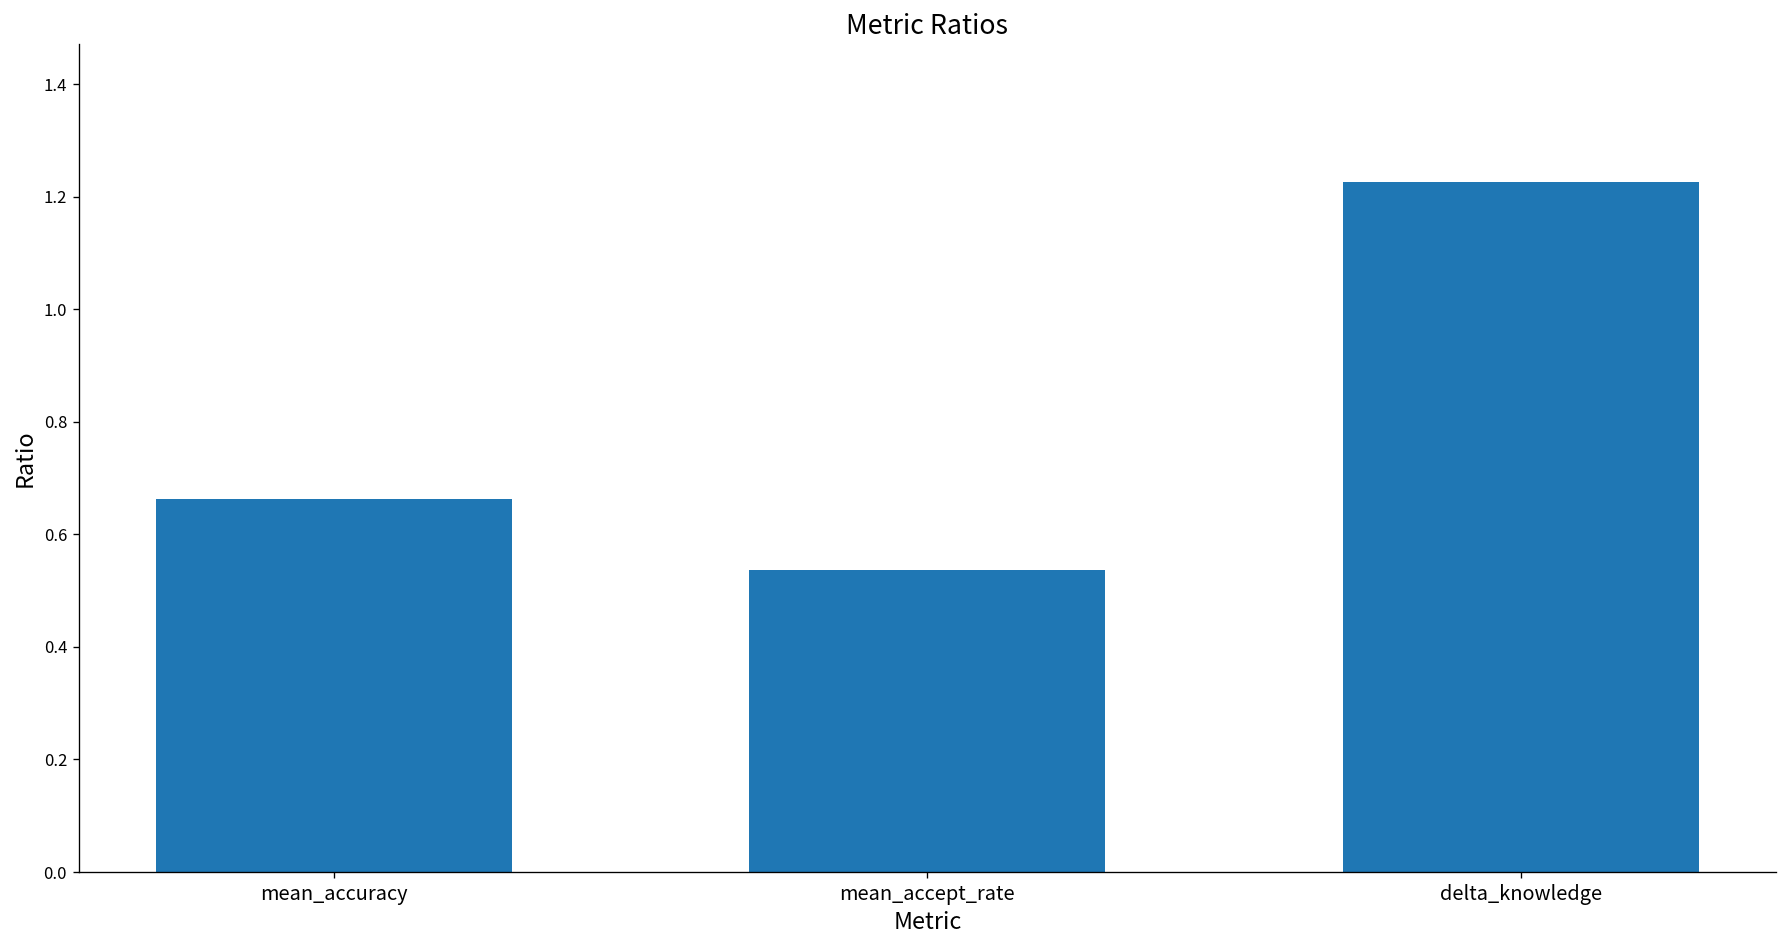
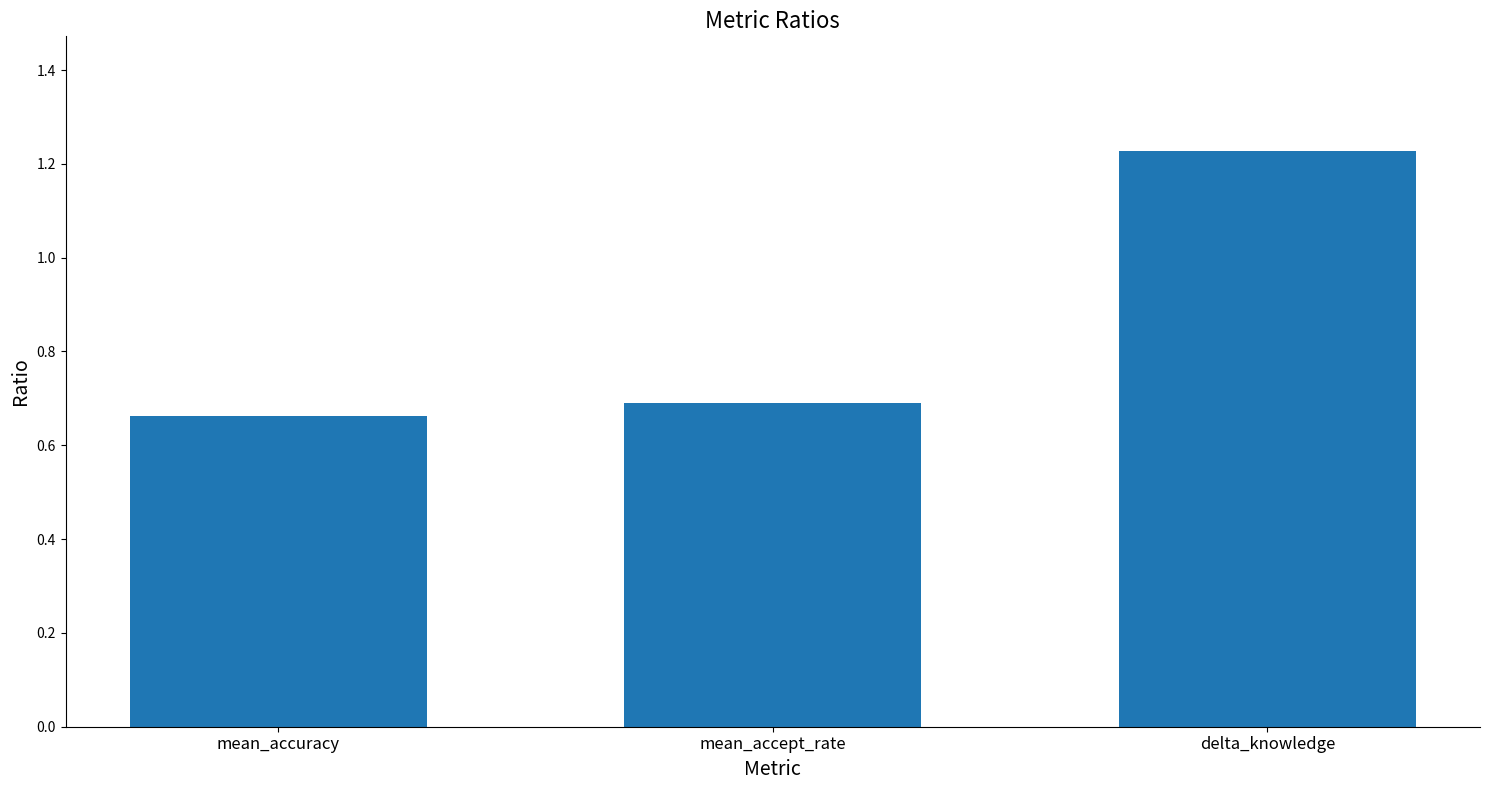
mean_accept_rate: 0.54 -> 0.69
